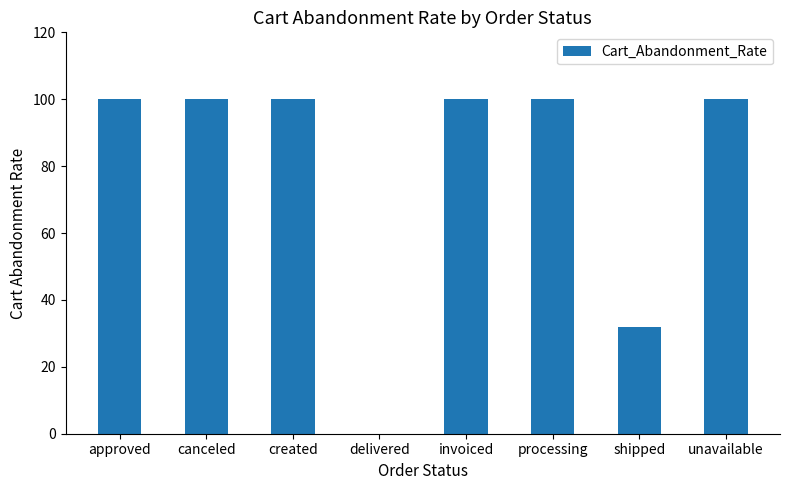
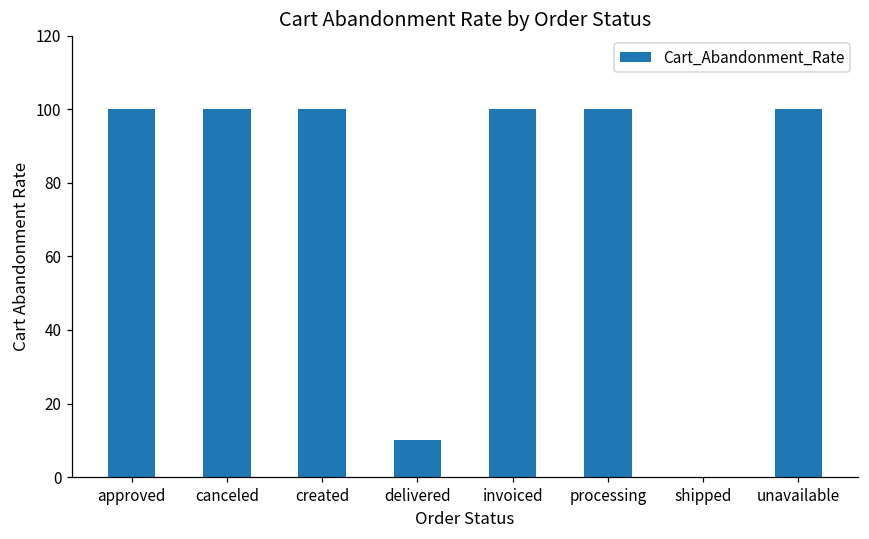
delivered: 0 -> 10
shipped: 32 -> 0
